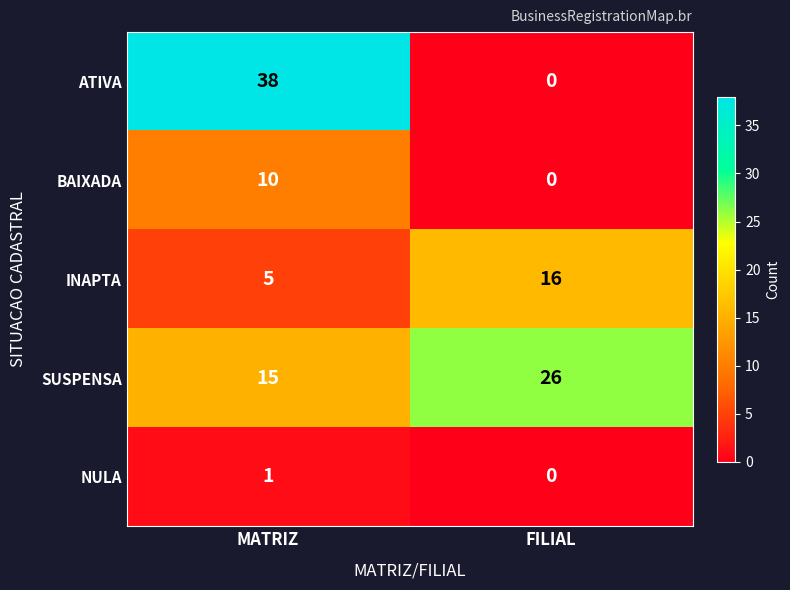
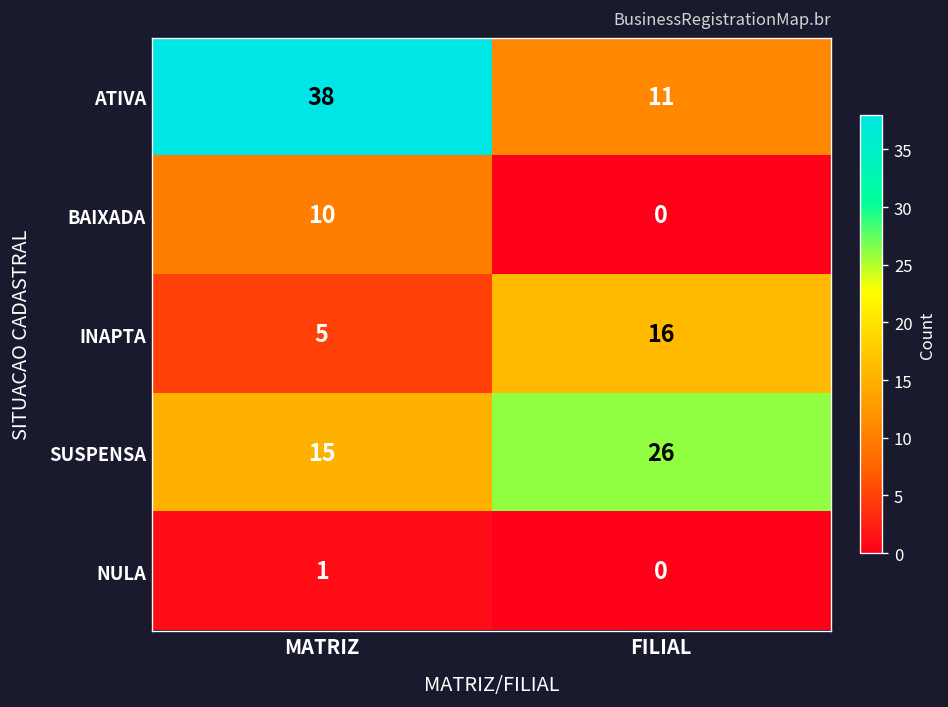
ATIVA, FILIAL: 0 -> 11
